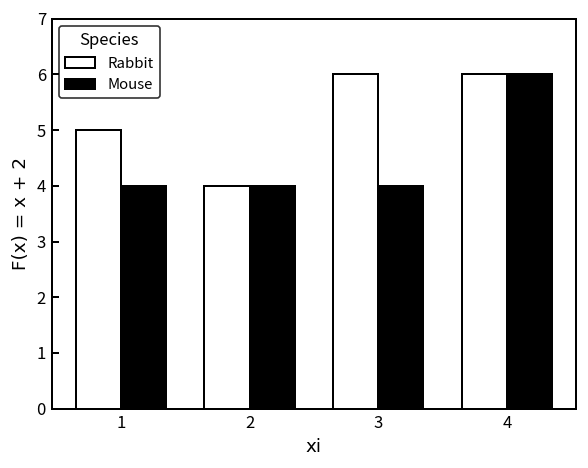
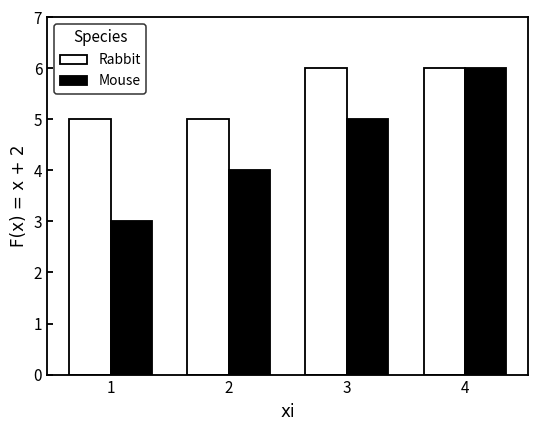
Mouse, 1: 4 -> 3
Rabbit, 2: 4 -> 5
Mouse, 3: 4 -> 5
